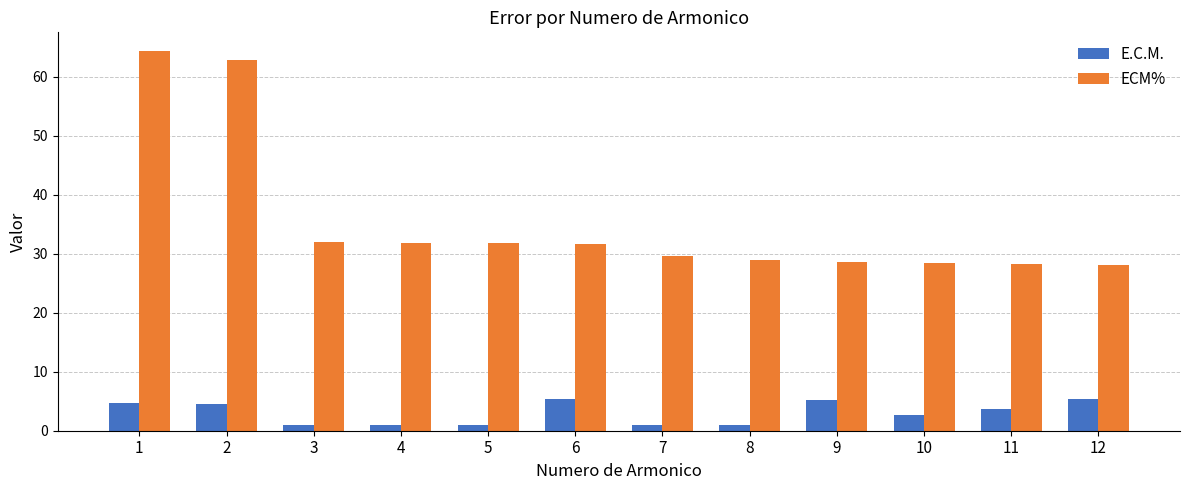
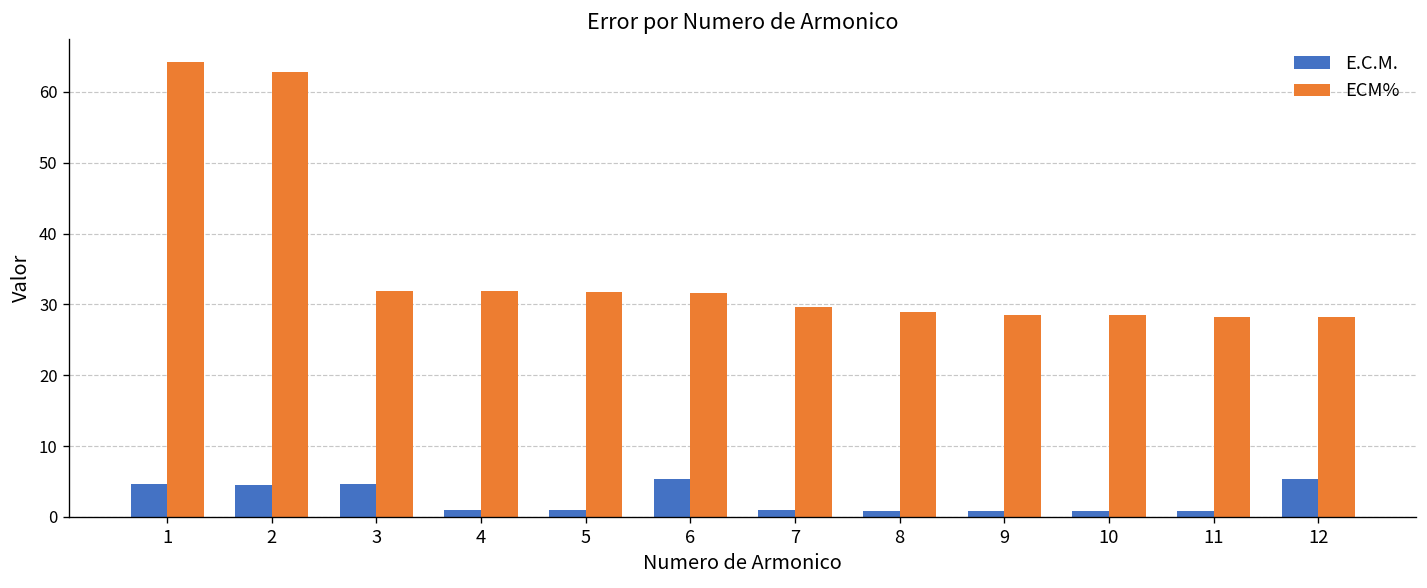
E.C.M., 3: 1 -> 5
E.C.M., 9: 5 -> 1
E.C.M., 10: 3 -> 1
E.C.M., 11: 4 -> 1
